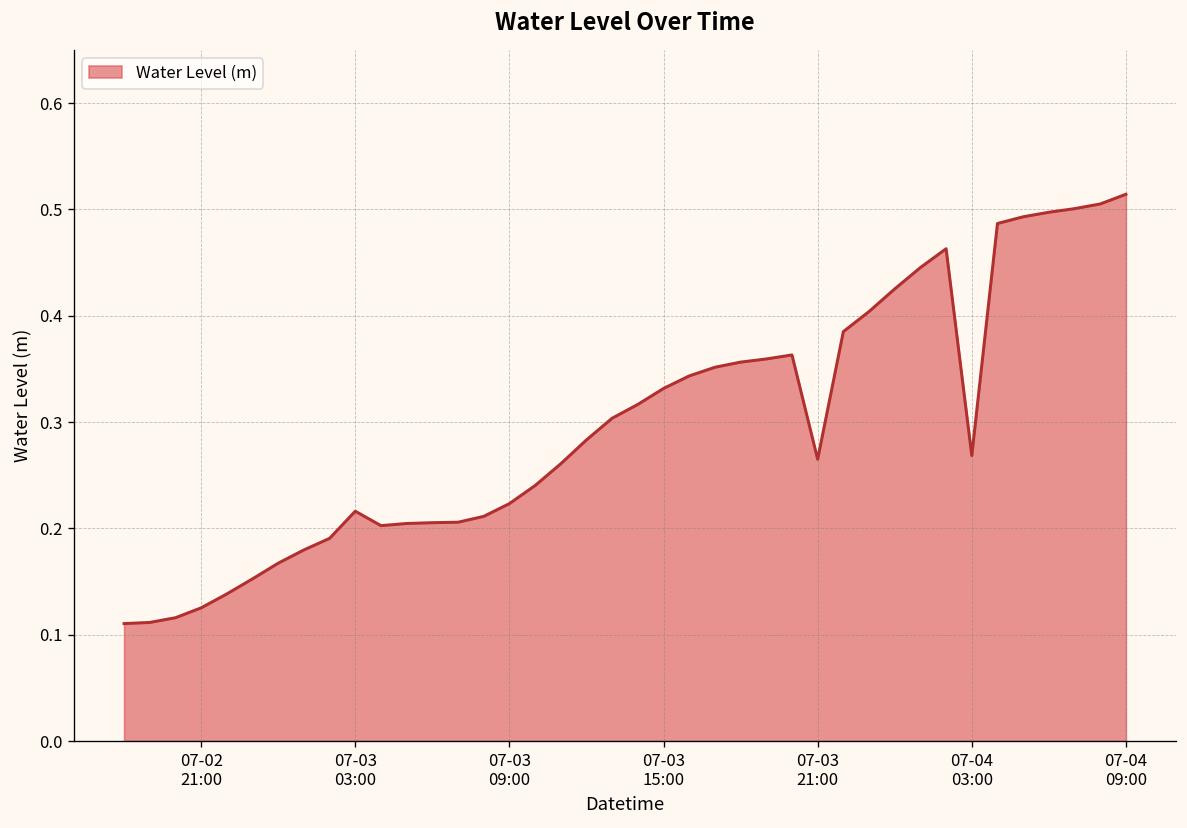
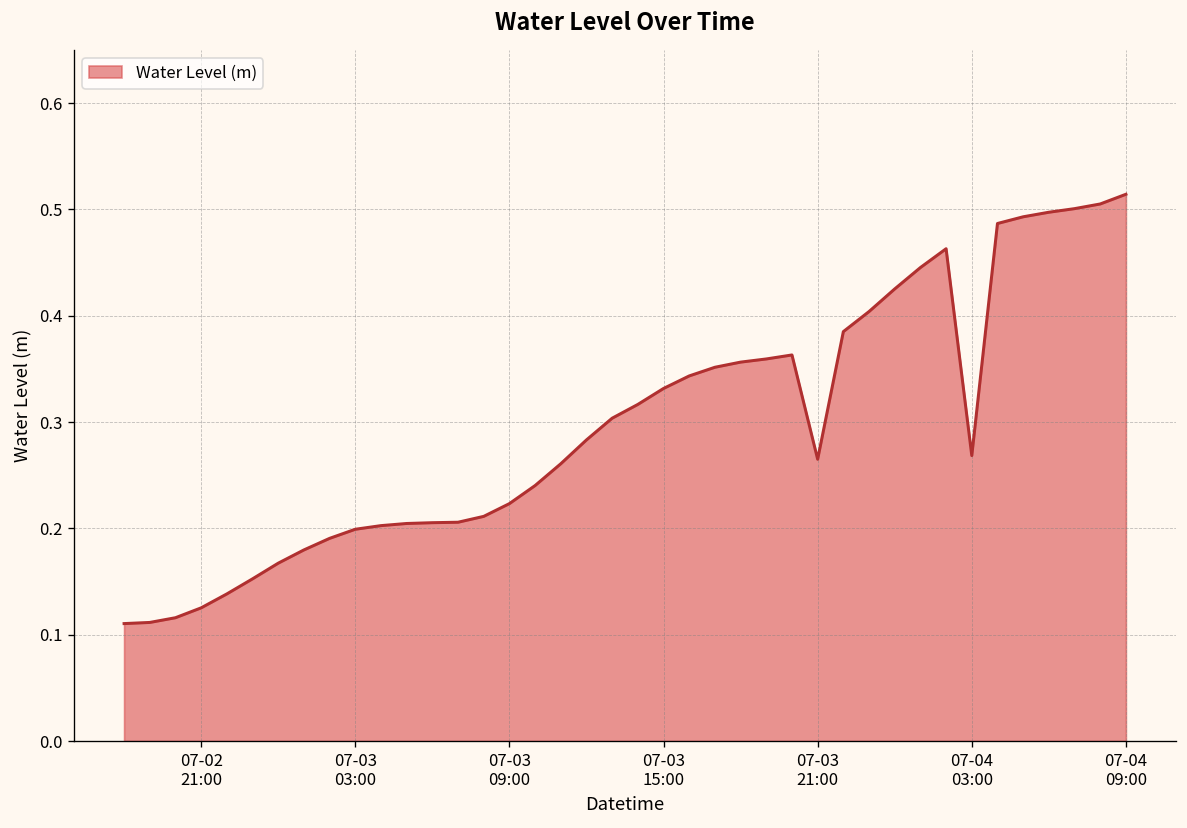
07-03 03:00: 0.22 -> 0.20
